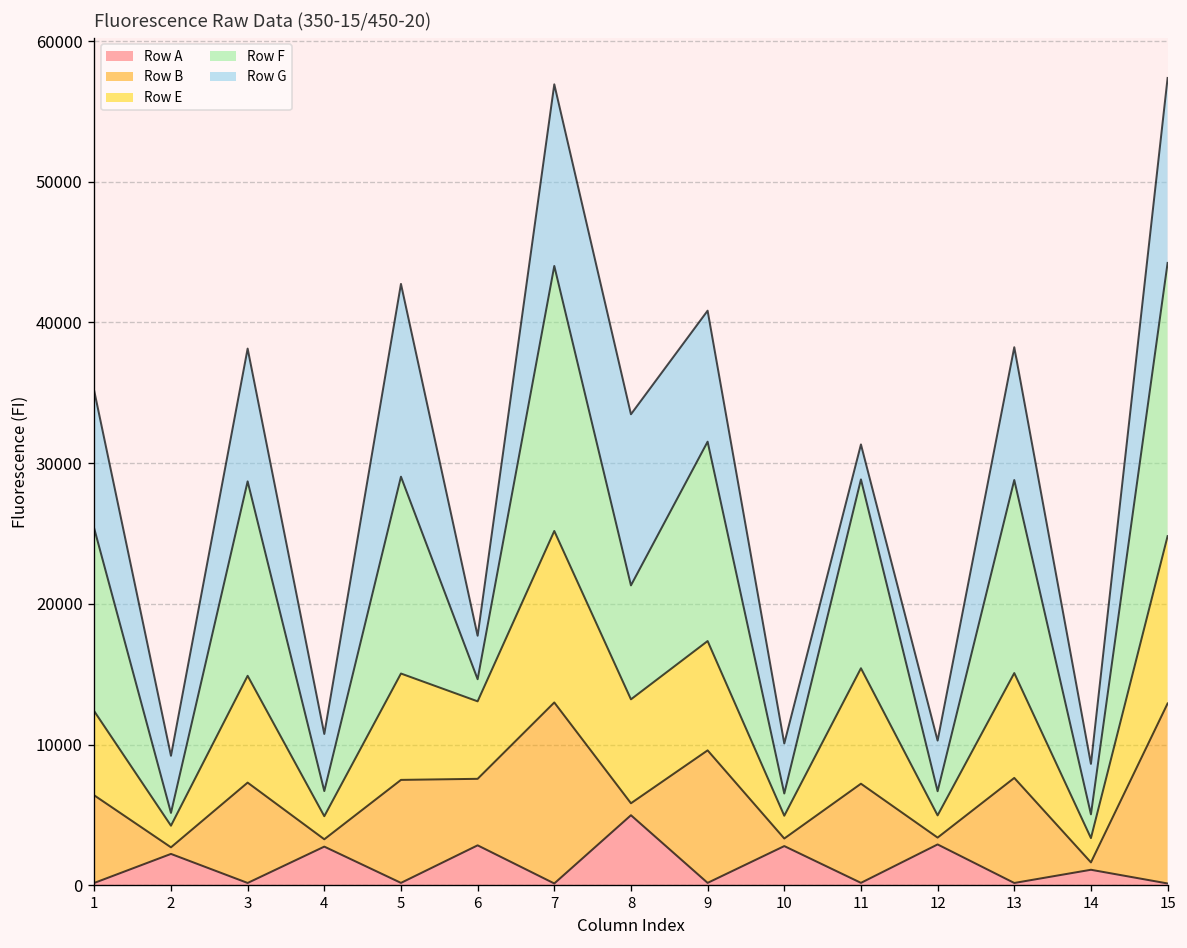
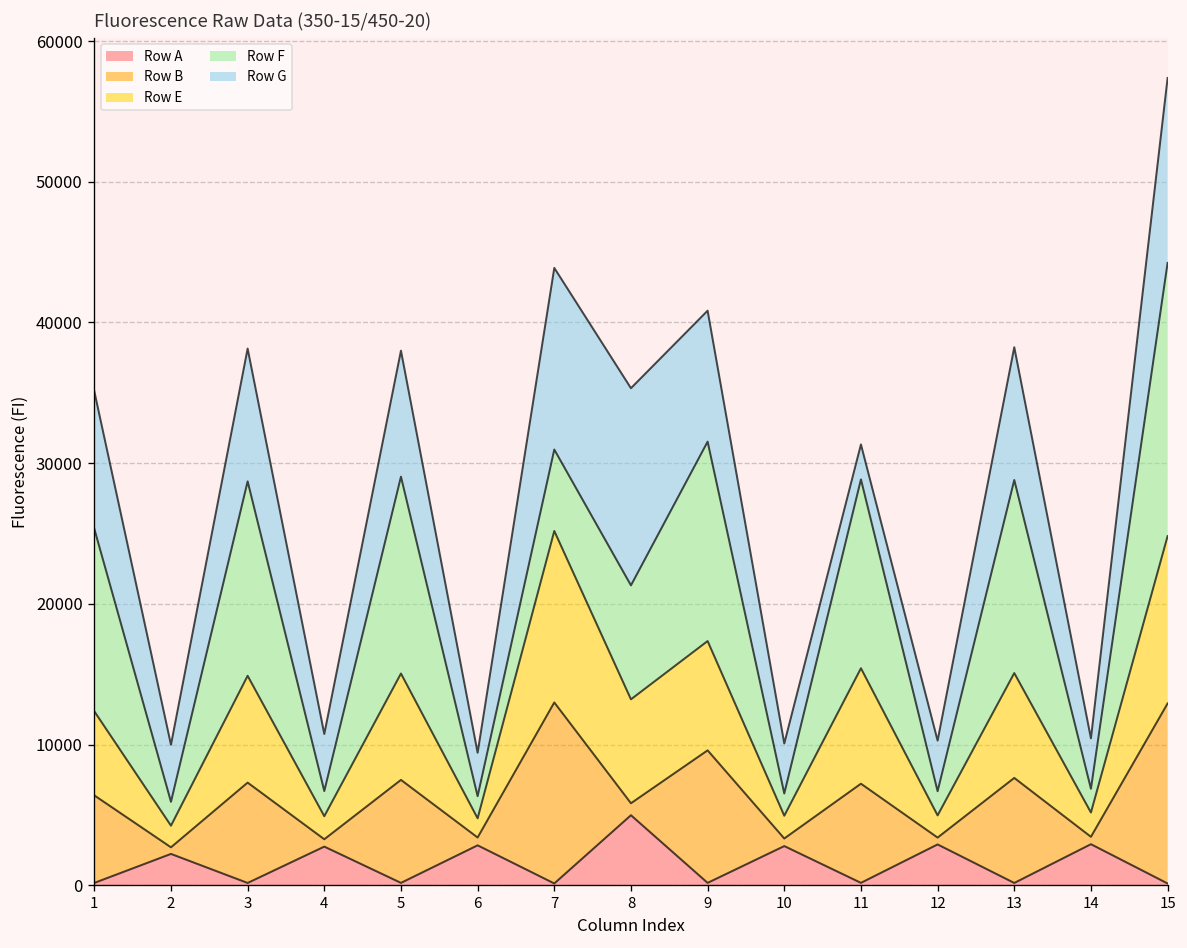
Row F, 2: 900 -> 1700
Row G, 5: 13700 -> 9000
Row B, 6: 4700 -> 600
Row E, 6: 5500 -> 1400
Row F, 7: 18800 -> 5800
Row G, 8: 12200 -> 14000
Row A, 14: 1100 -> 2900
